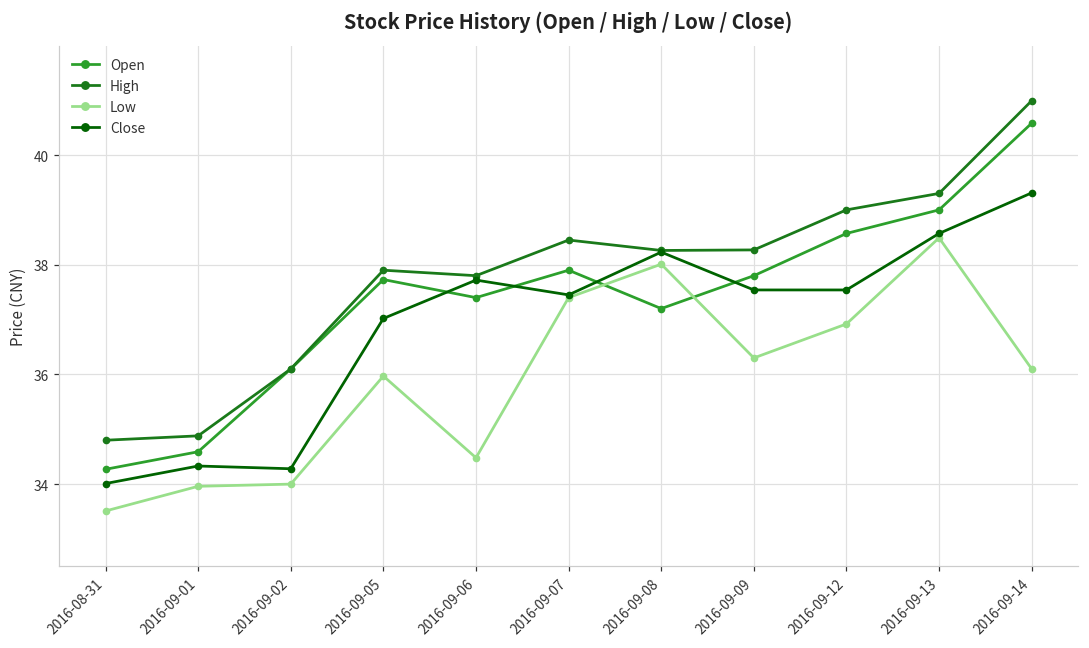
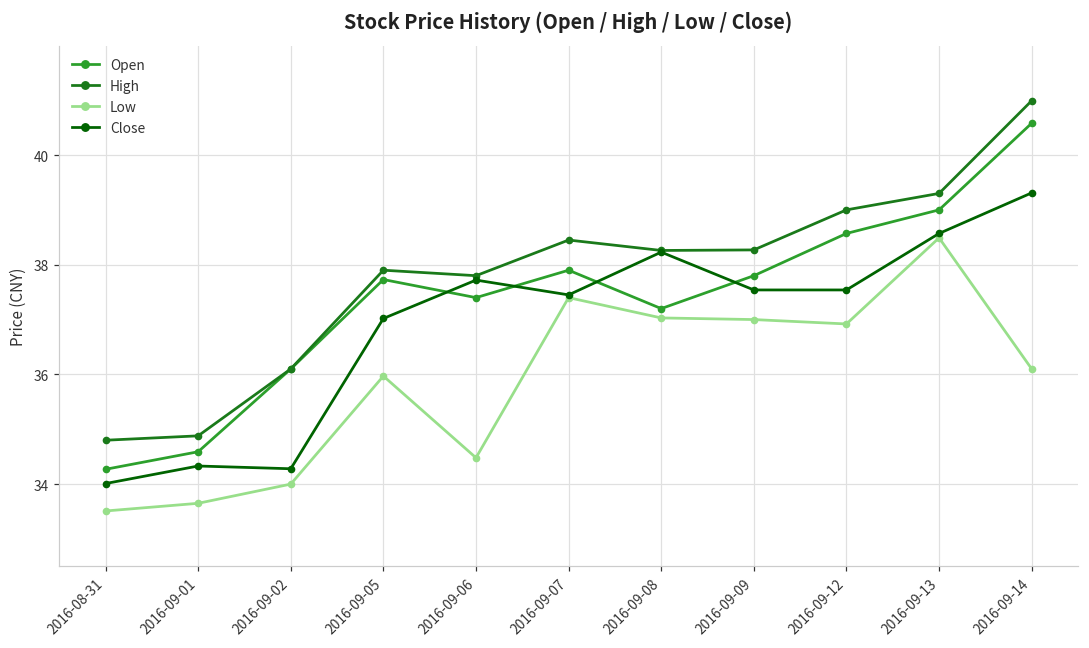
Low, 2016-09-01: 34.0 -> 33.7
Low, 2016-09-08: 38.0 -> 37.0
Low, 2016-09-09: 36.3 -> 37.0
